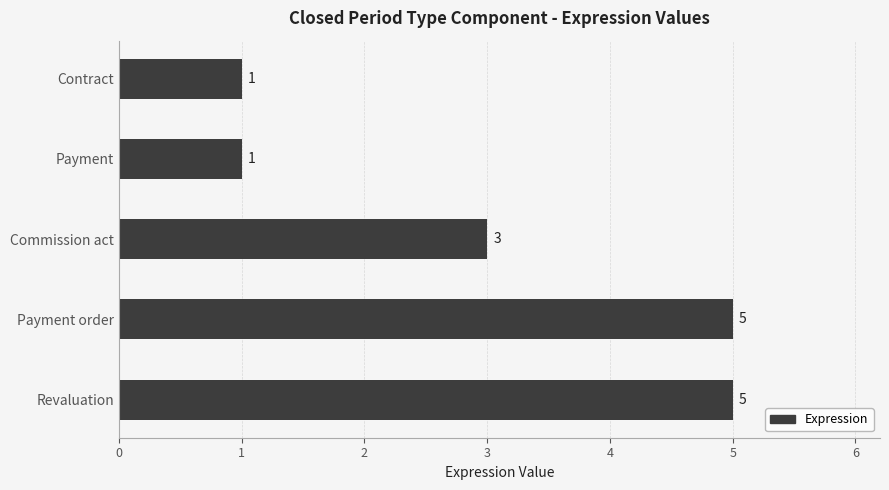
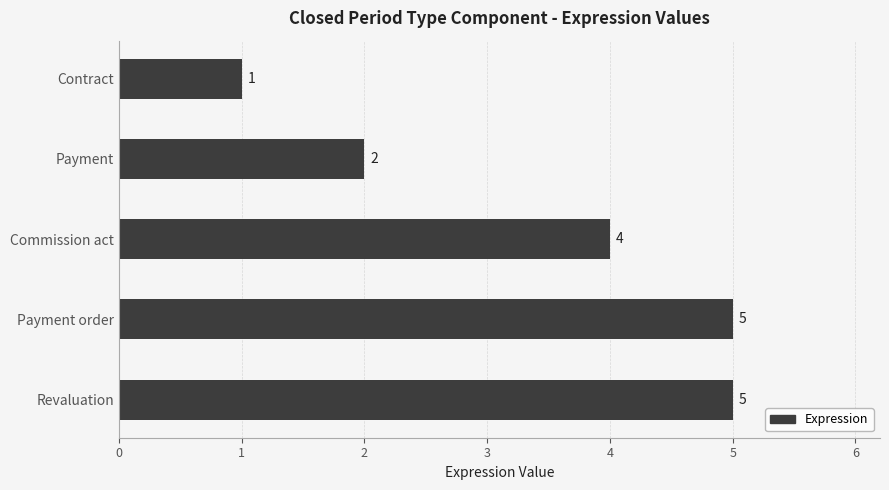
Payment: 1 -> 2
Commission act: 3 -> 4
